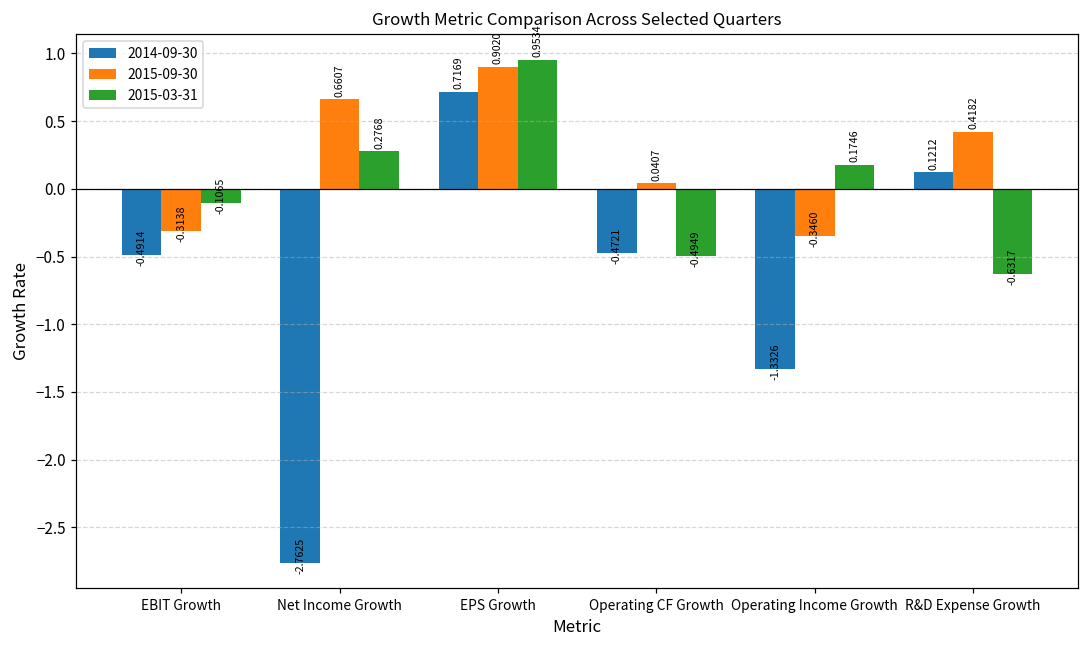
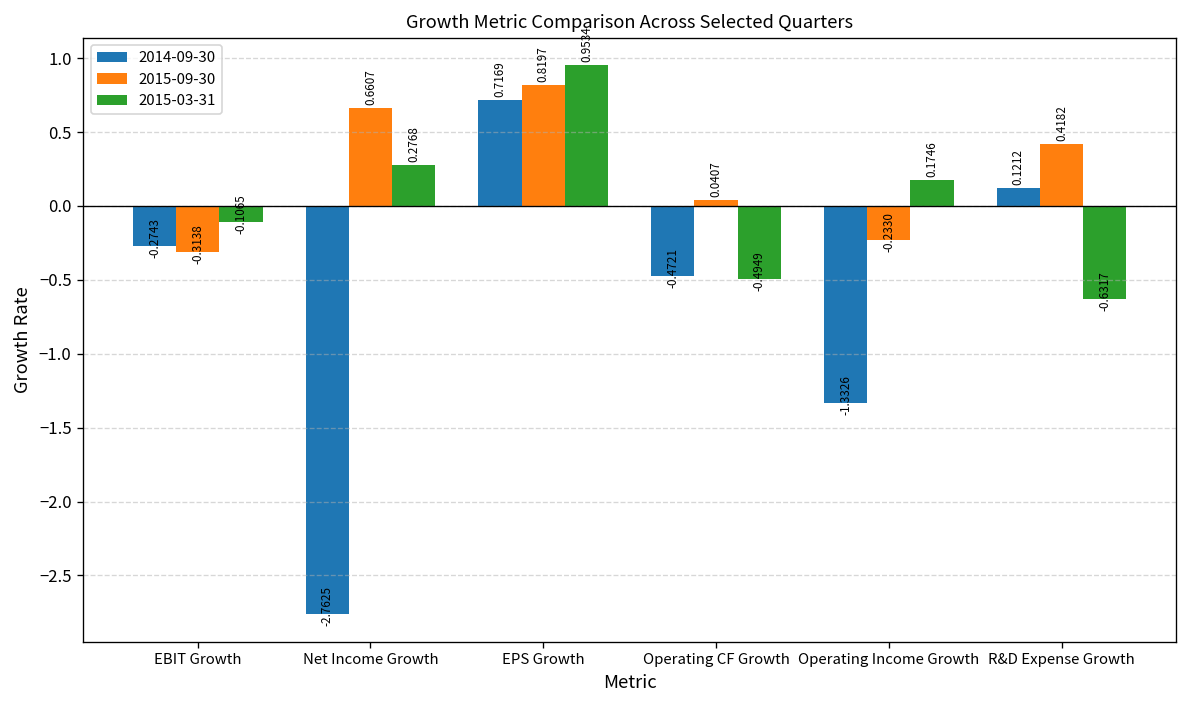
2014-09-30, EBIT Growth: -0.4914 -> -0.2743
2015-09-30, EPS Growth: 0.9020 -> 0.8197
2015-09-30, Operating Income Growth: -0.3460 -> -0.2330
